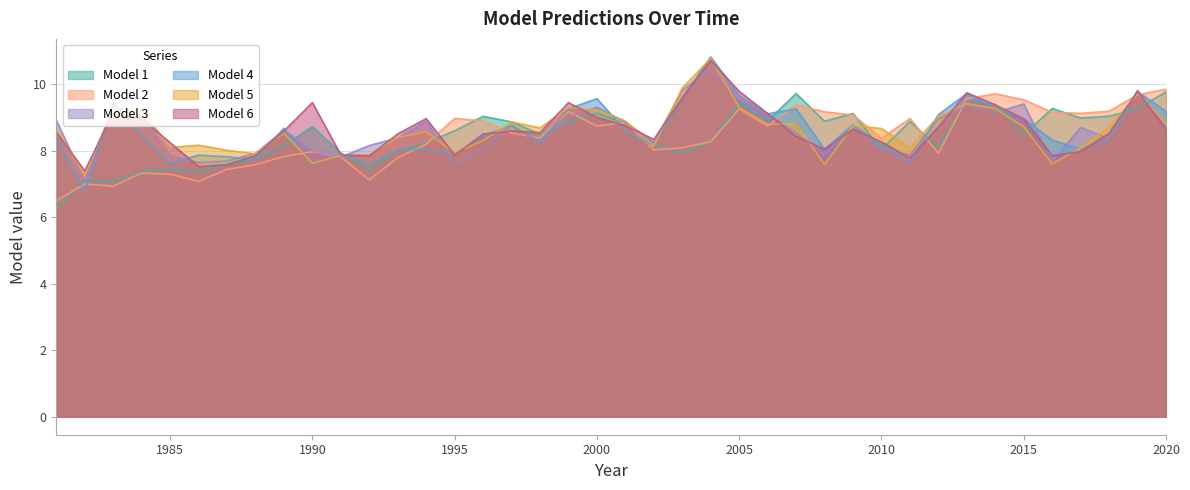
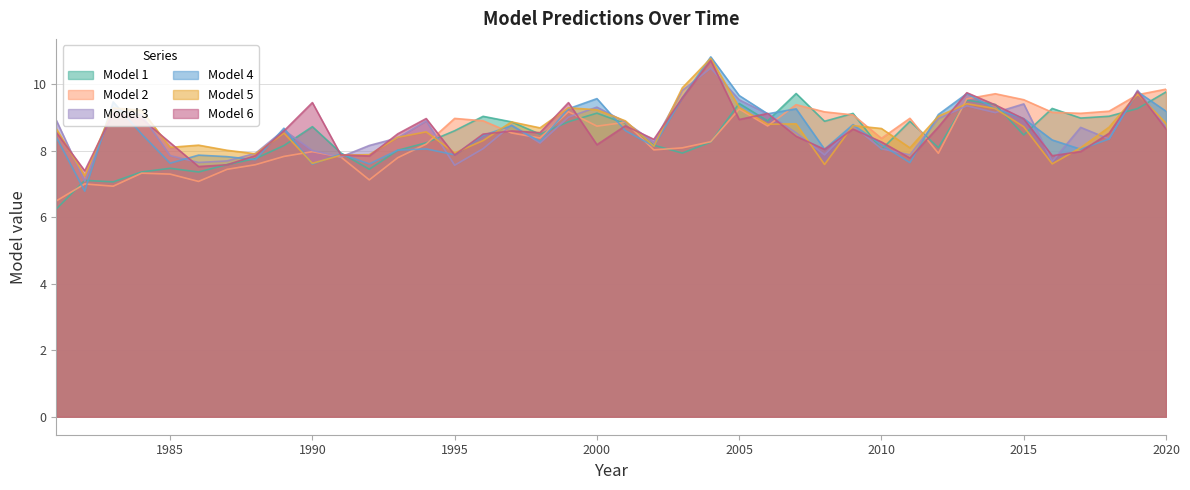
Model 6, 2000: 9.0 -> 8.2
Model 6, 2005: 9.8 -> 8.9
